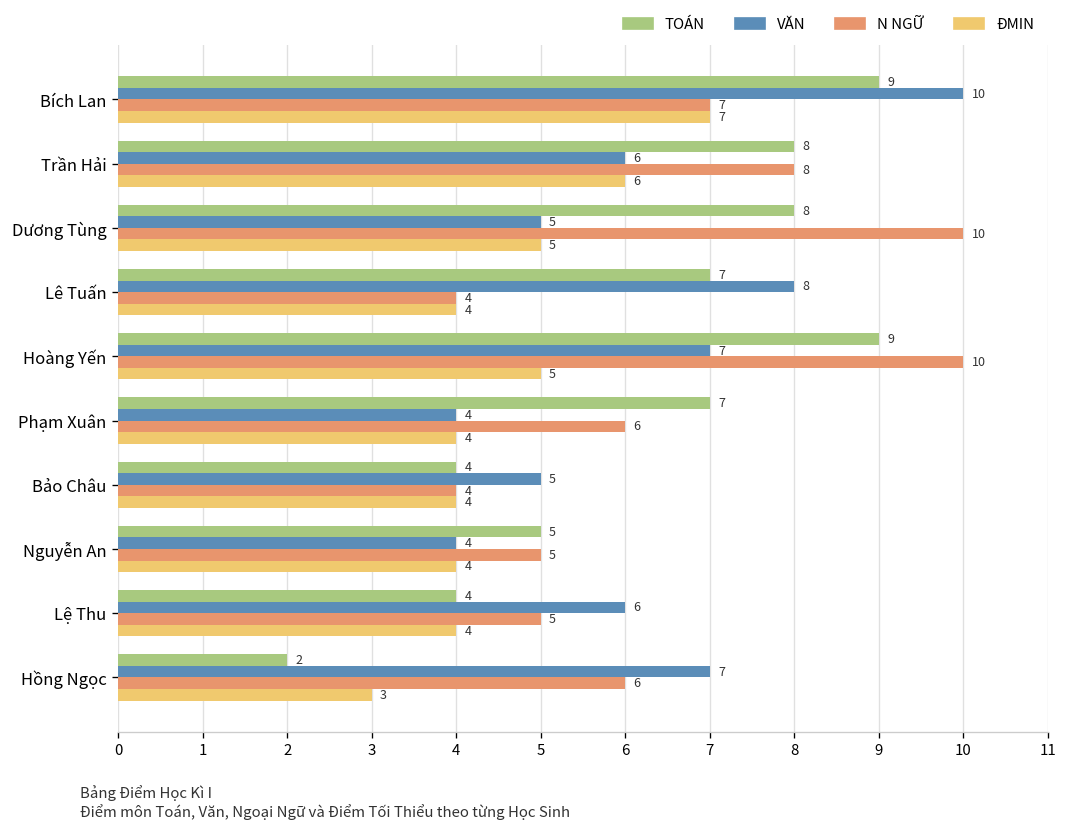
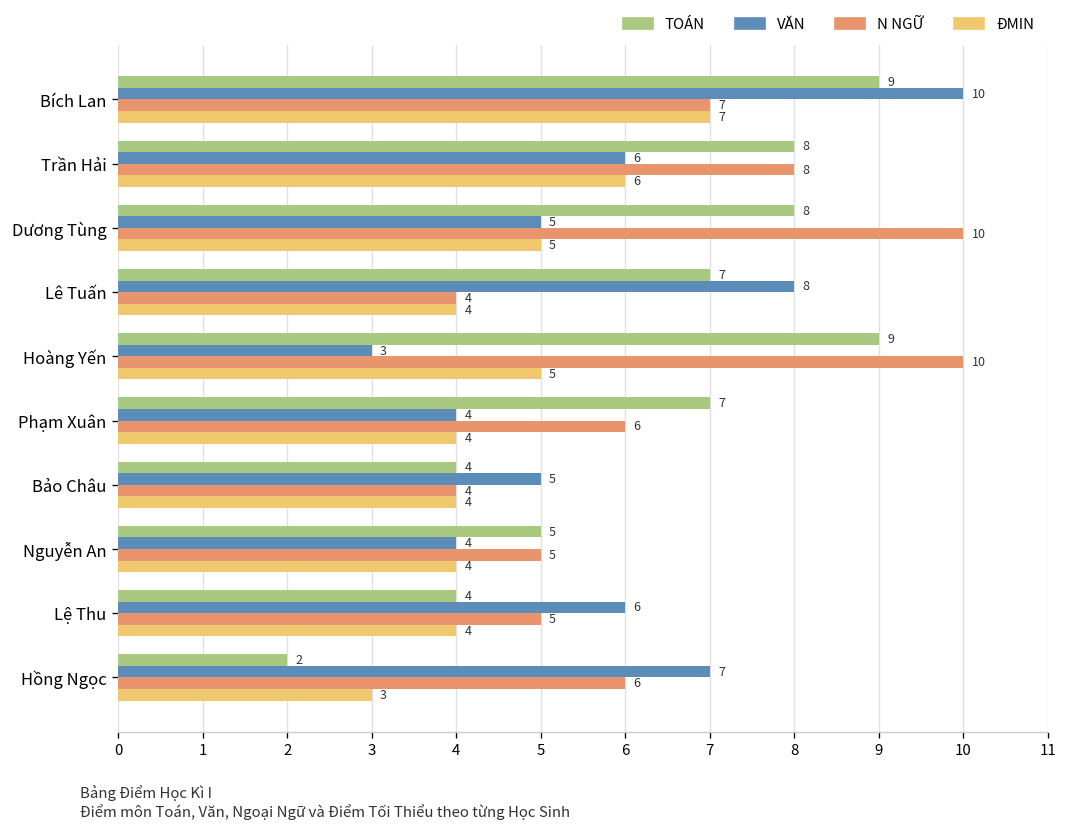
VĂN, Hoàng Yến: 7 -> 3
